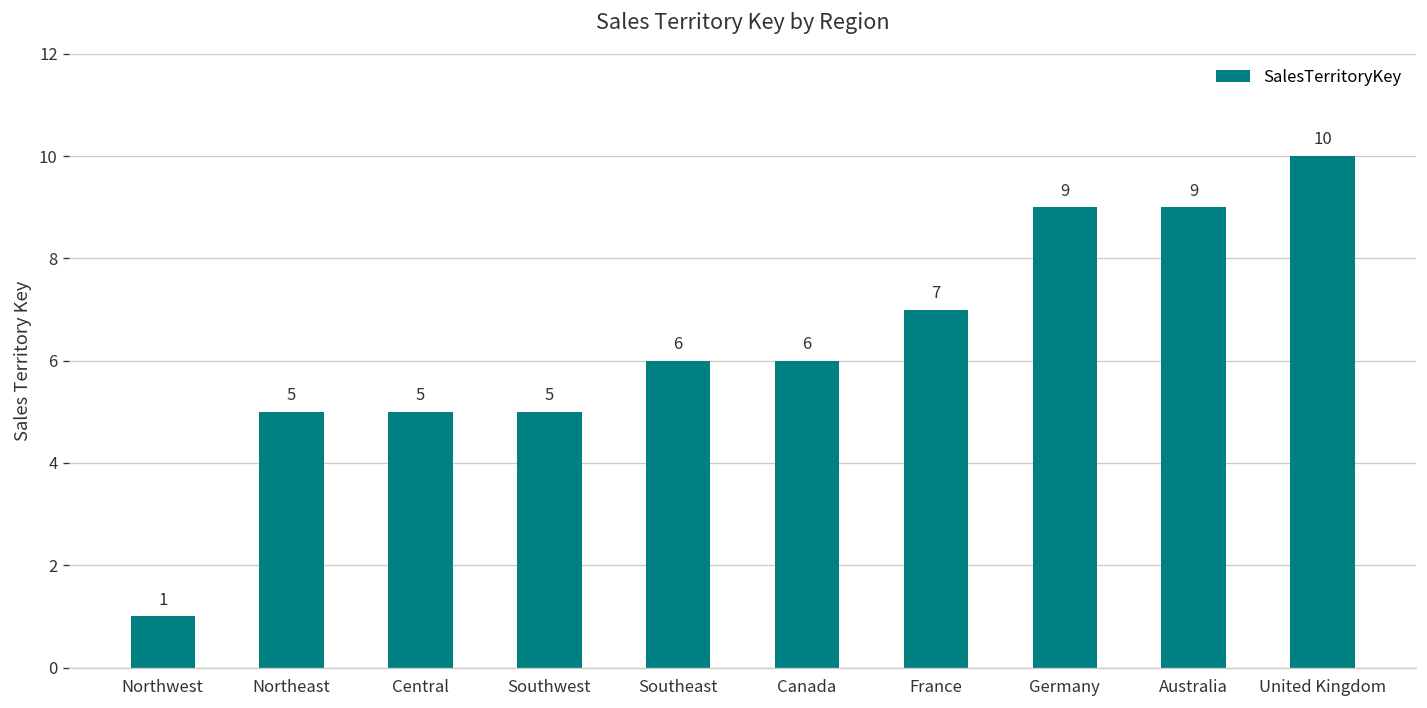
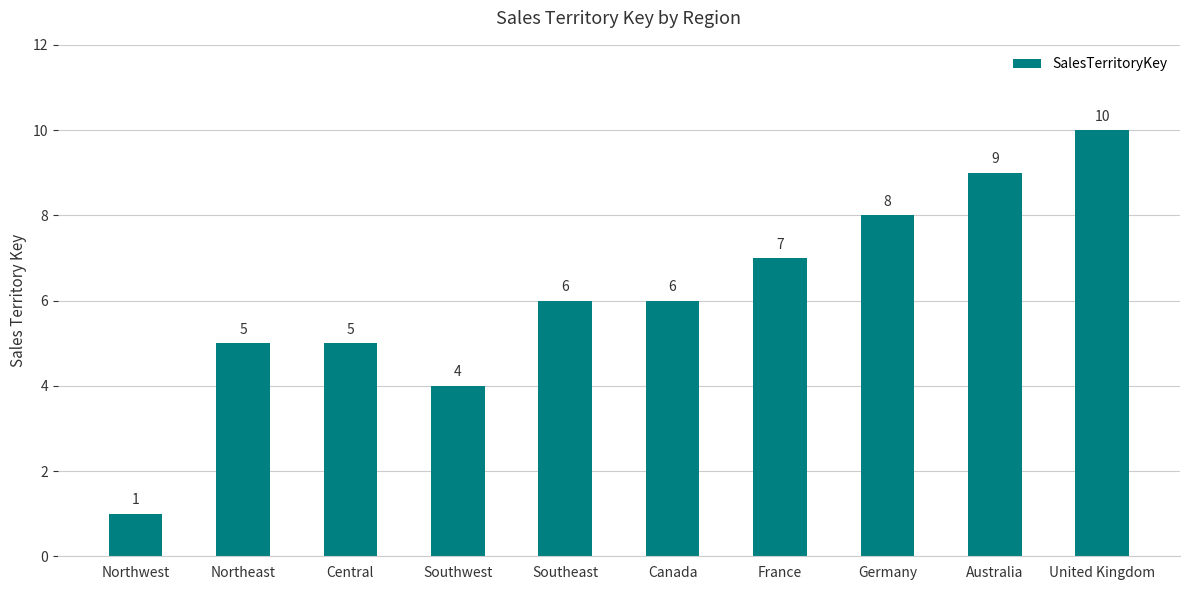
Southwest: 5 -> 4
Germany: 9 -> 8
